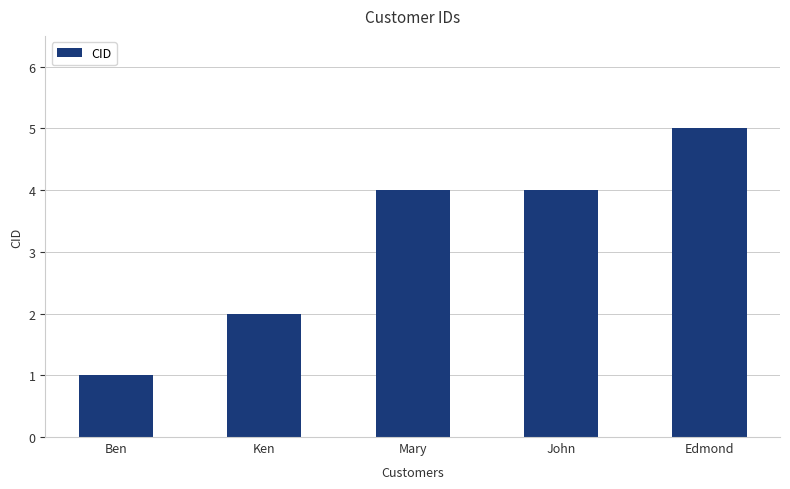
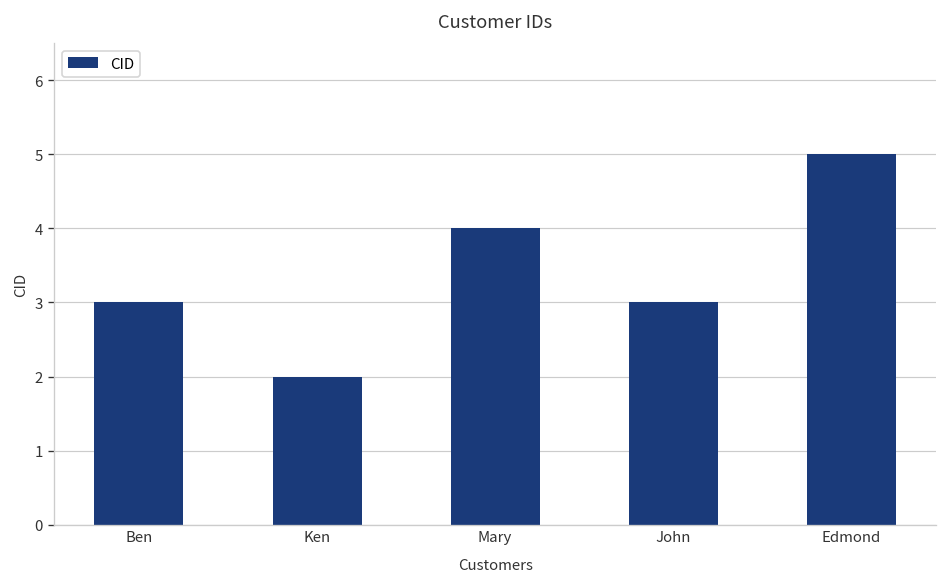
Ben: 1 -> 3
John: 4 -> 3
